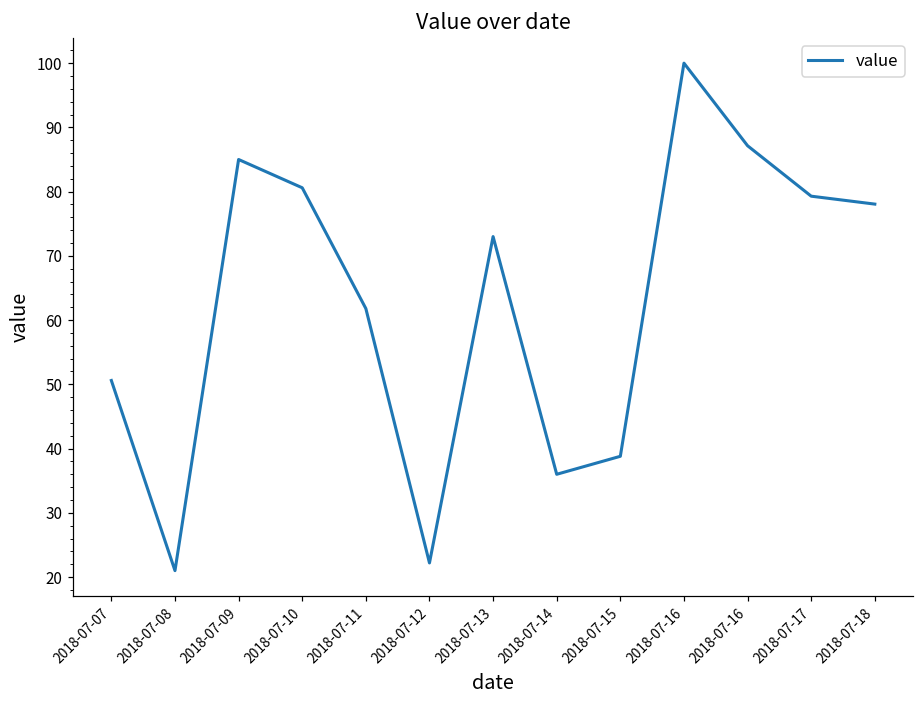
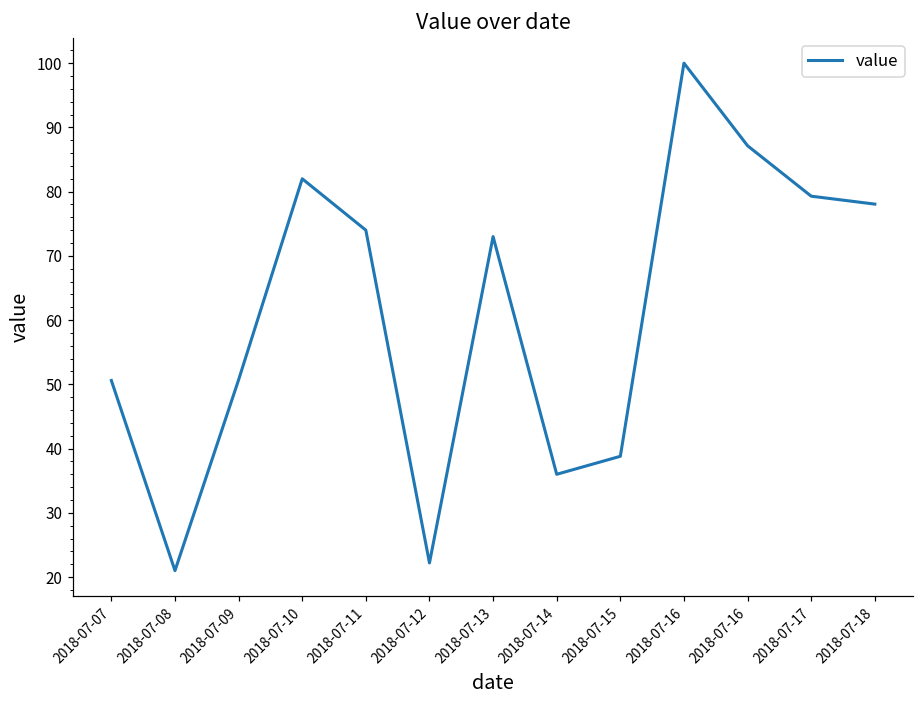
2018-07-09: 85 -> 51
2018-07-10: 81 -> 82
2018-07-11: 62 -> 74
